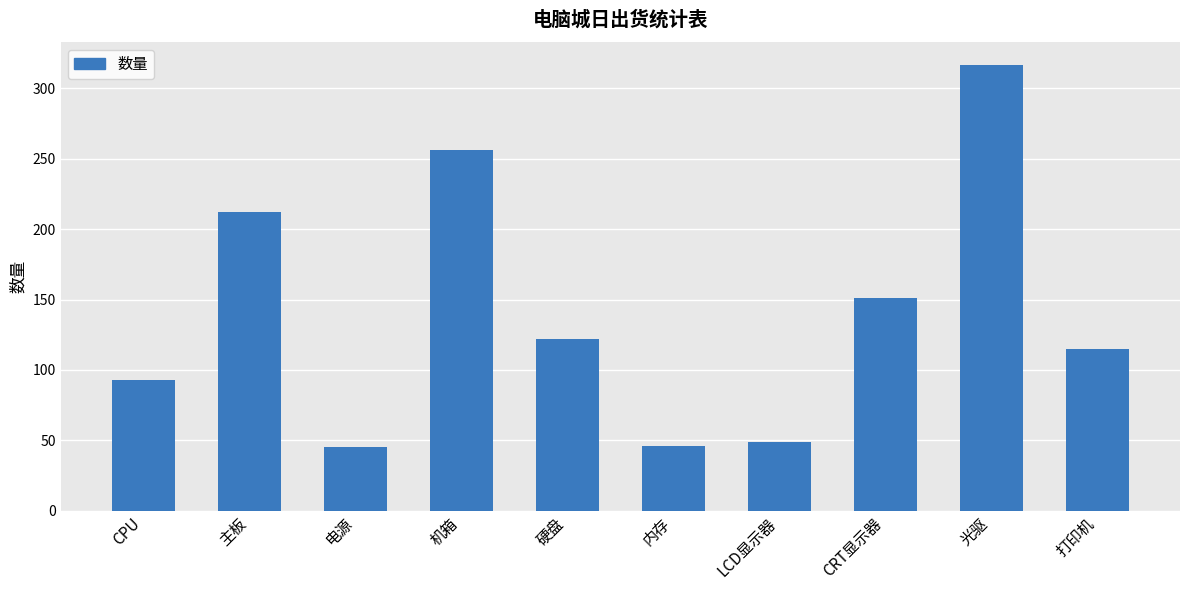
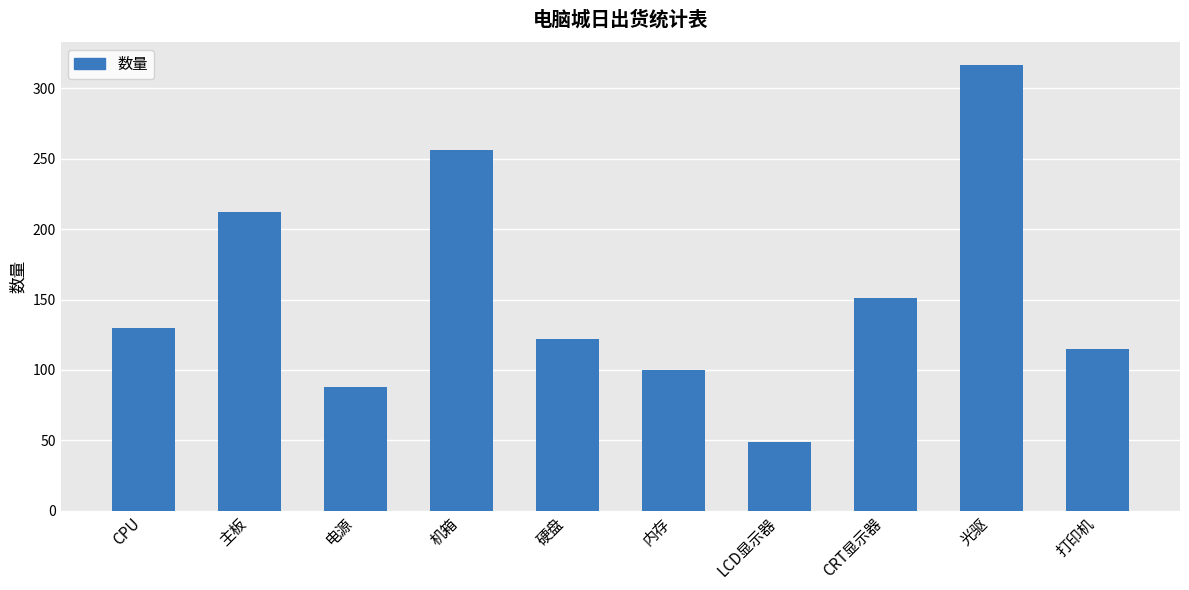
CPU: 93 -> 130
电源: 45 -> 88
内存: 46 -> 100
